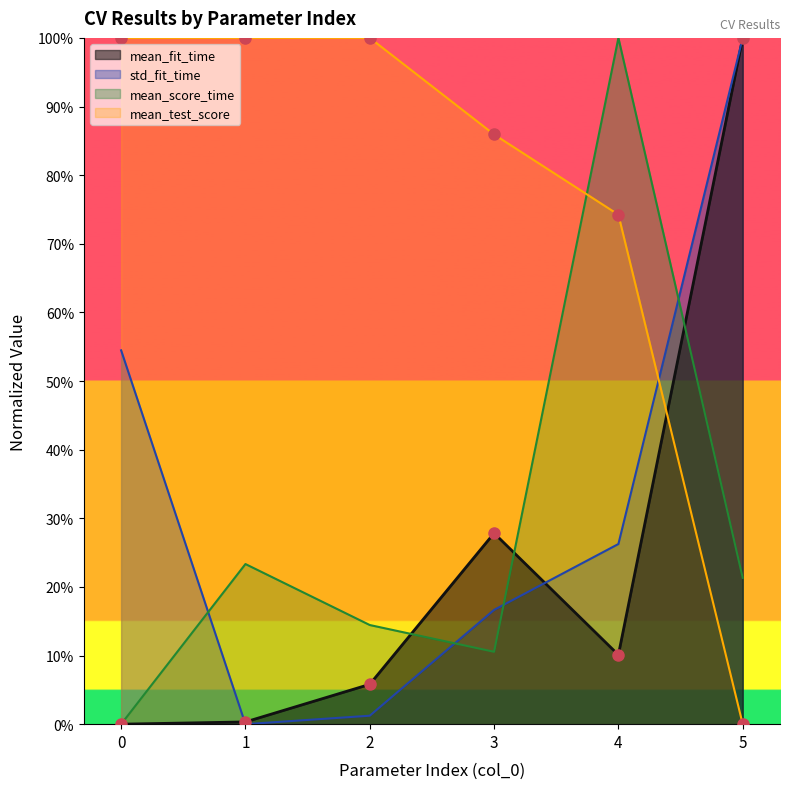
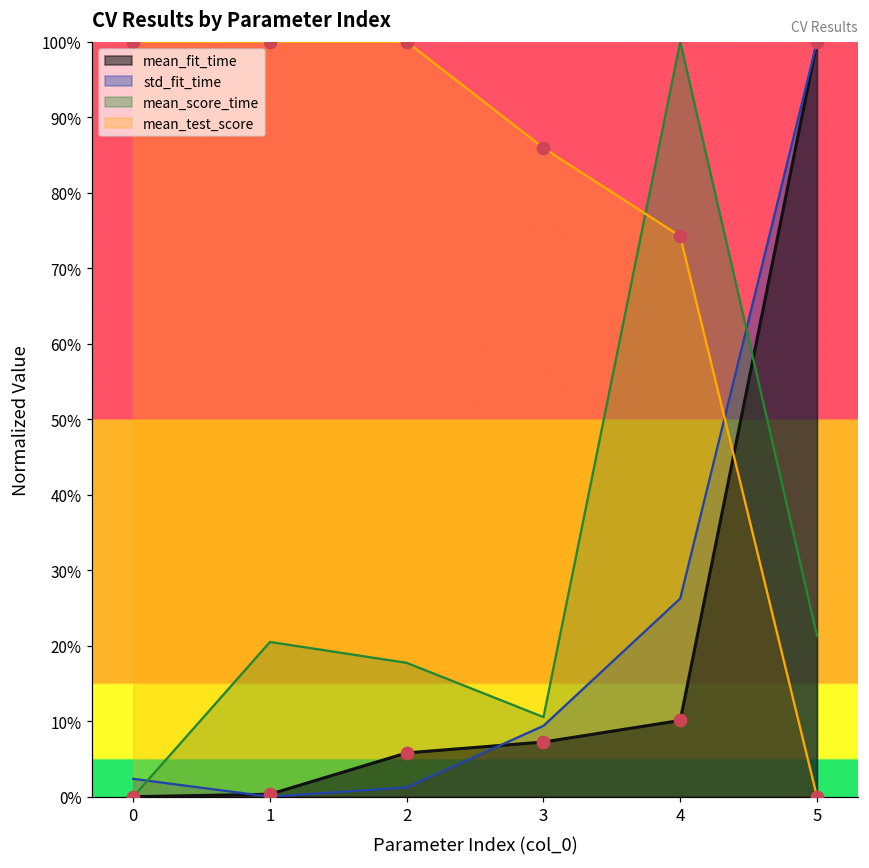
std_fit_time, 0: 54% -> 2%
mean_score_time, 1: 23% -> 20%
mean_score_time, 2: 14% -> 18%
mean_fit_time, 3: 28% -> 7%
std_fit_time, 3: 17% -> 9%
